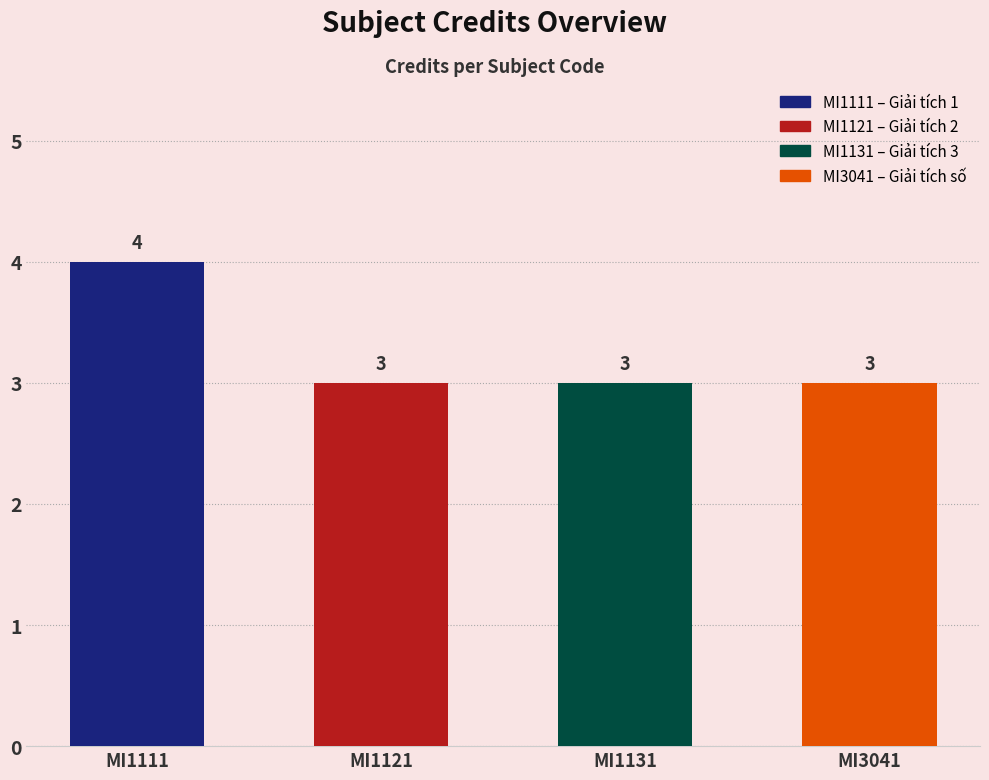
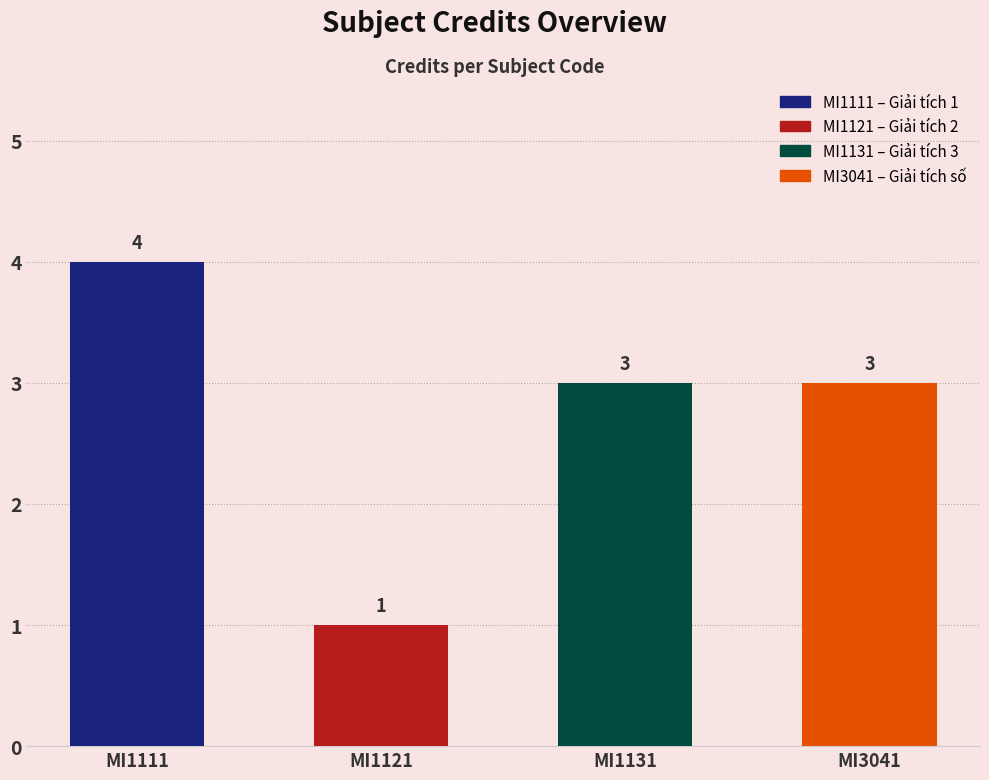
MI1121: 3 -> 1
